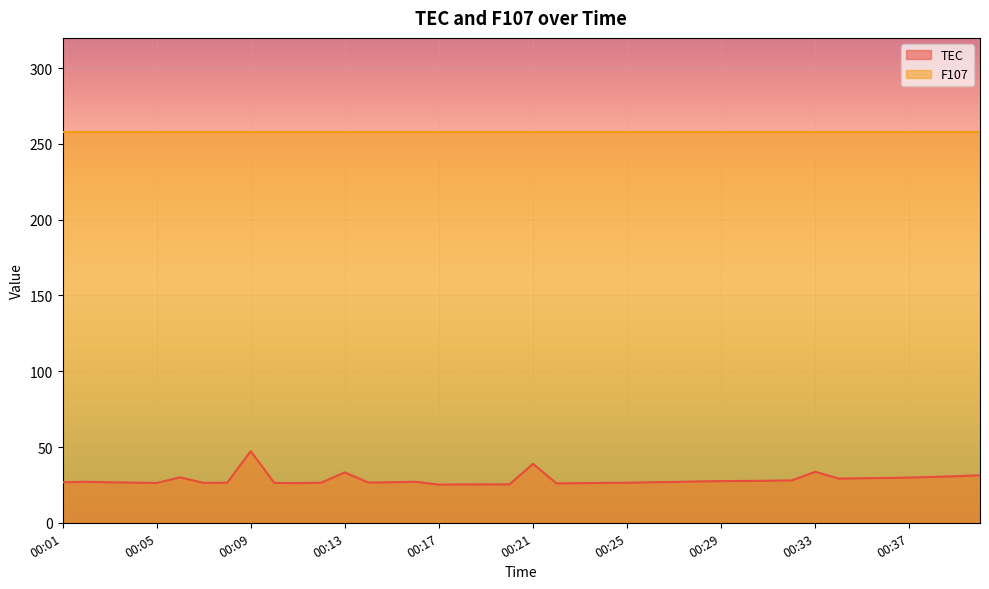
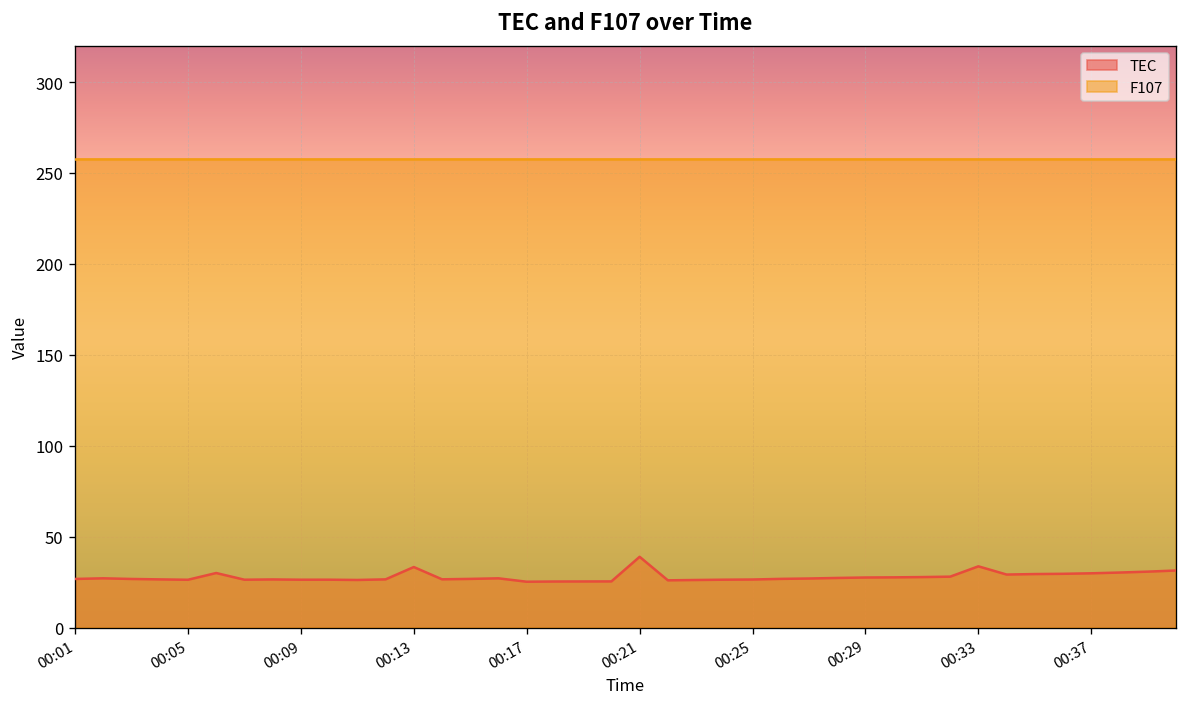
TEC, 00:09: 47 -> 26
